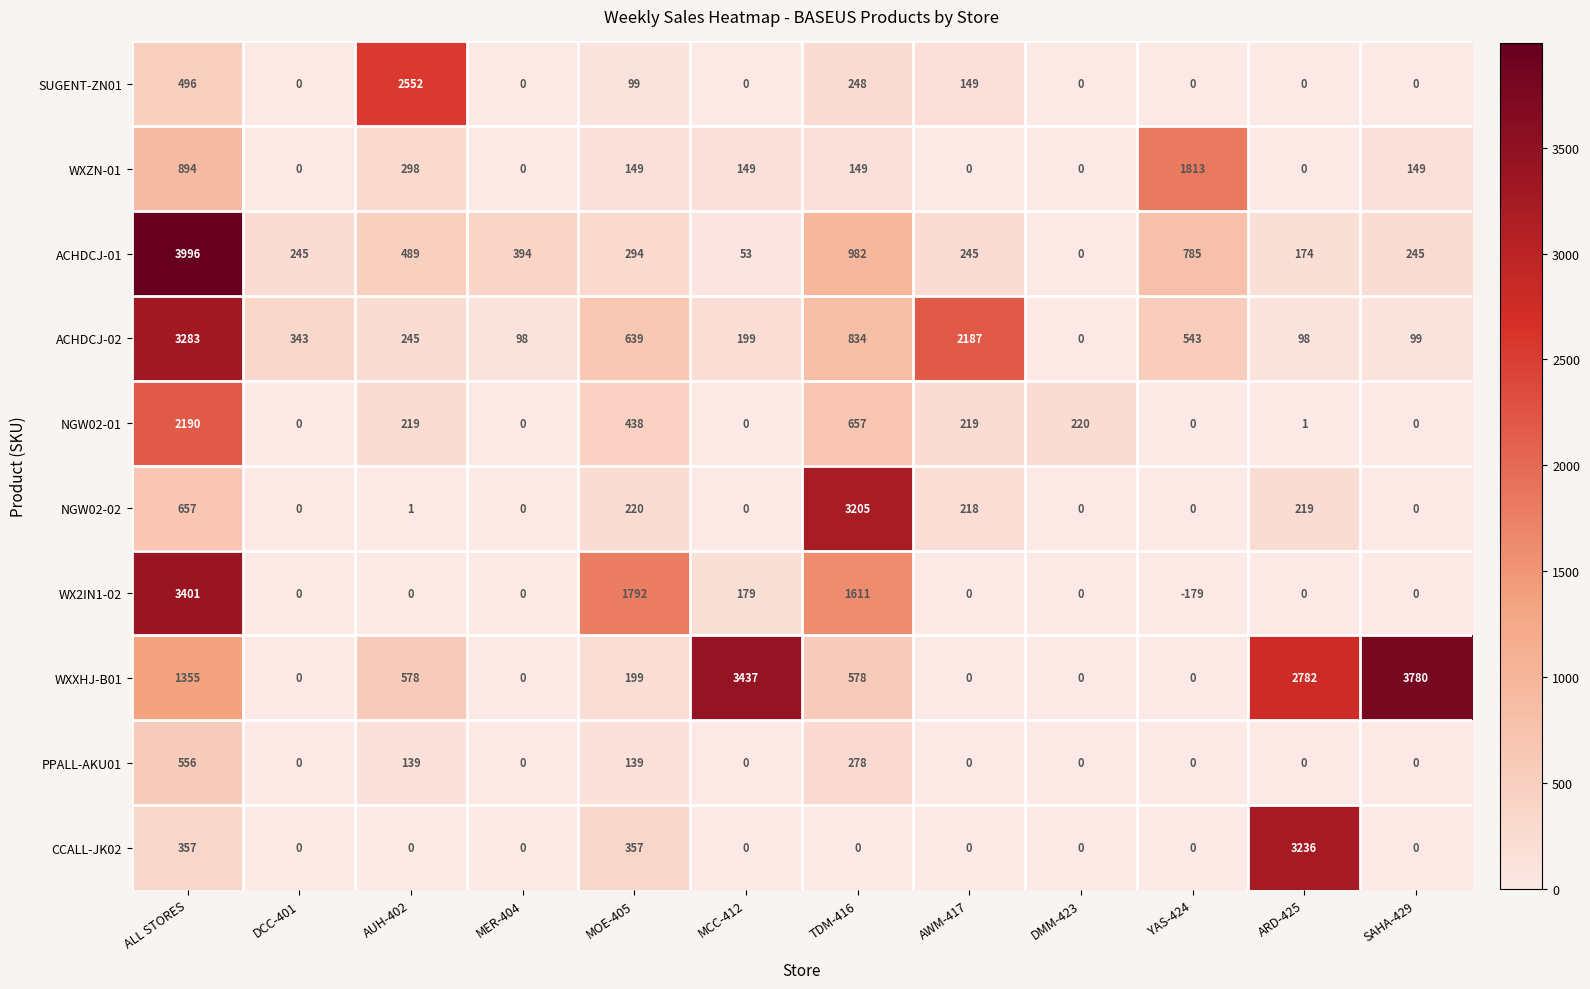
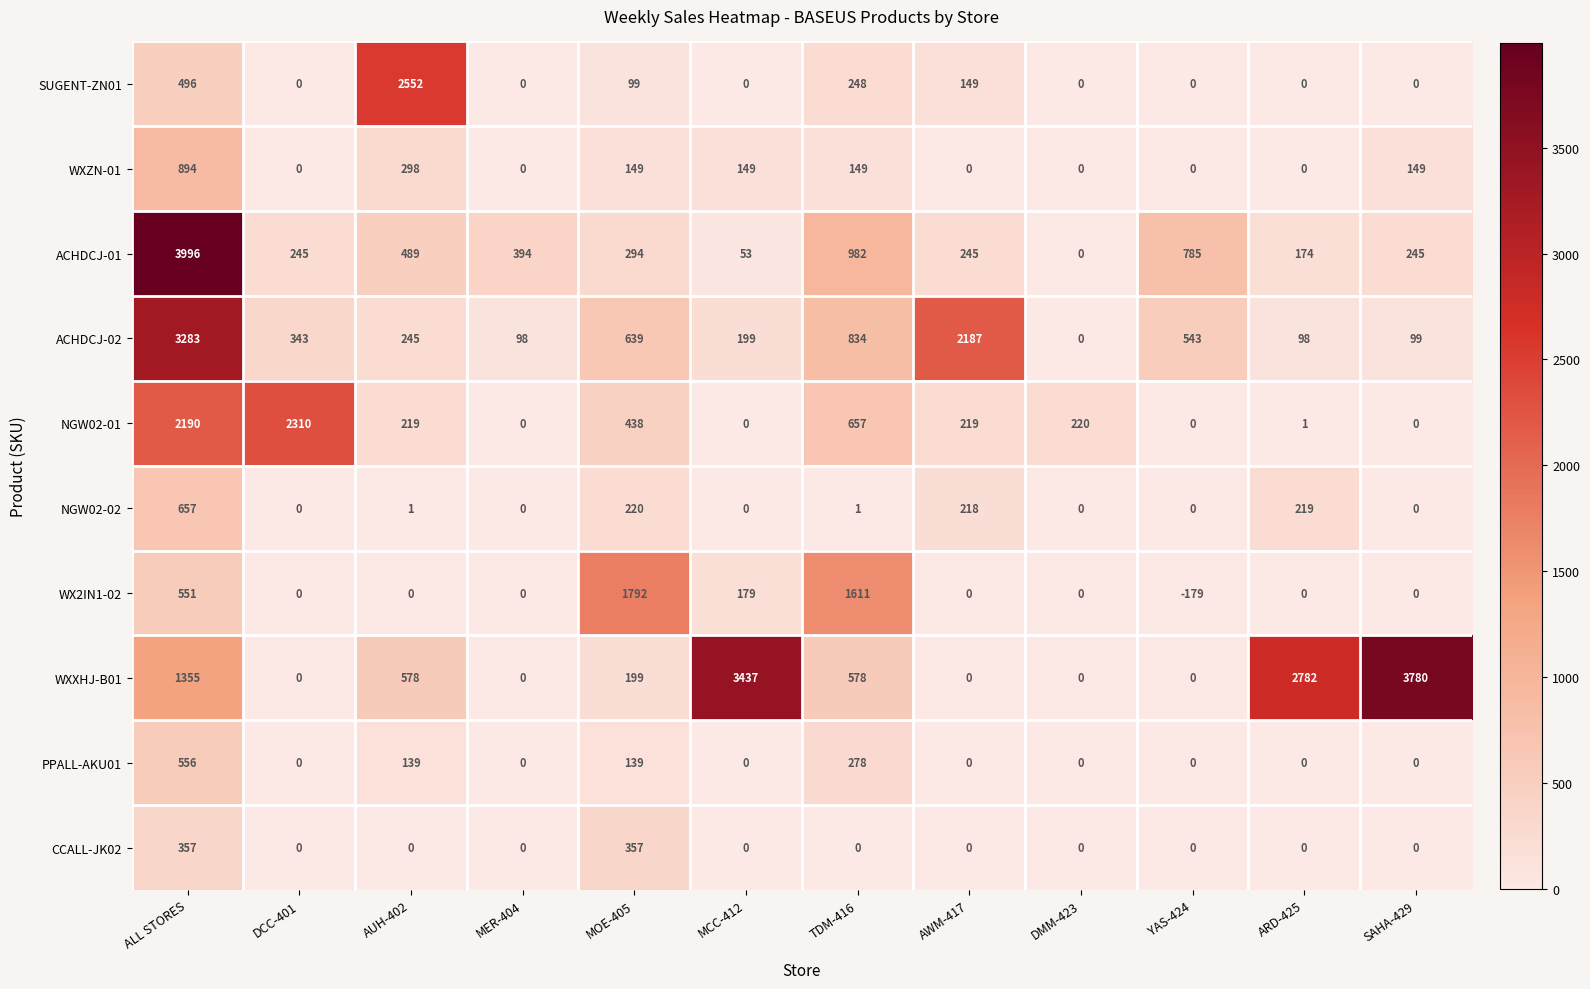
WXZN-01, YAS-424: 1813 -> 0
NGW02-01, DCC-401: 0 -> 2310
NGW02-02, TDM-416: 3205 -> 1
WX2IN1-02, ALL STORES: 3401 -> 551
CCALL-JK02, ARD-425: 3236 -> 0
